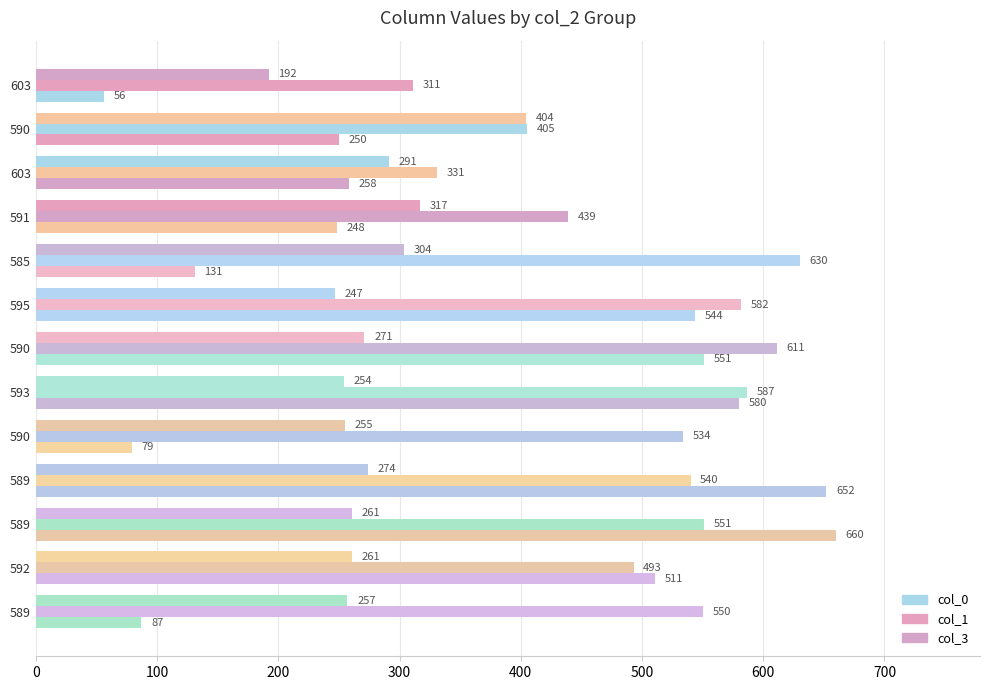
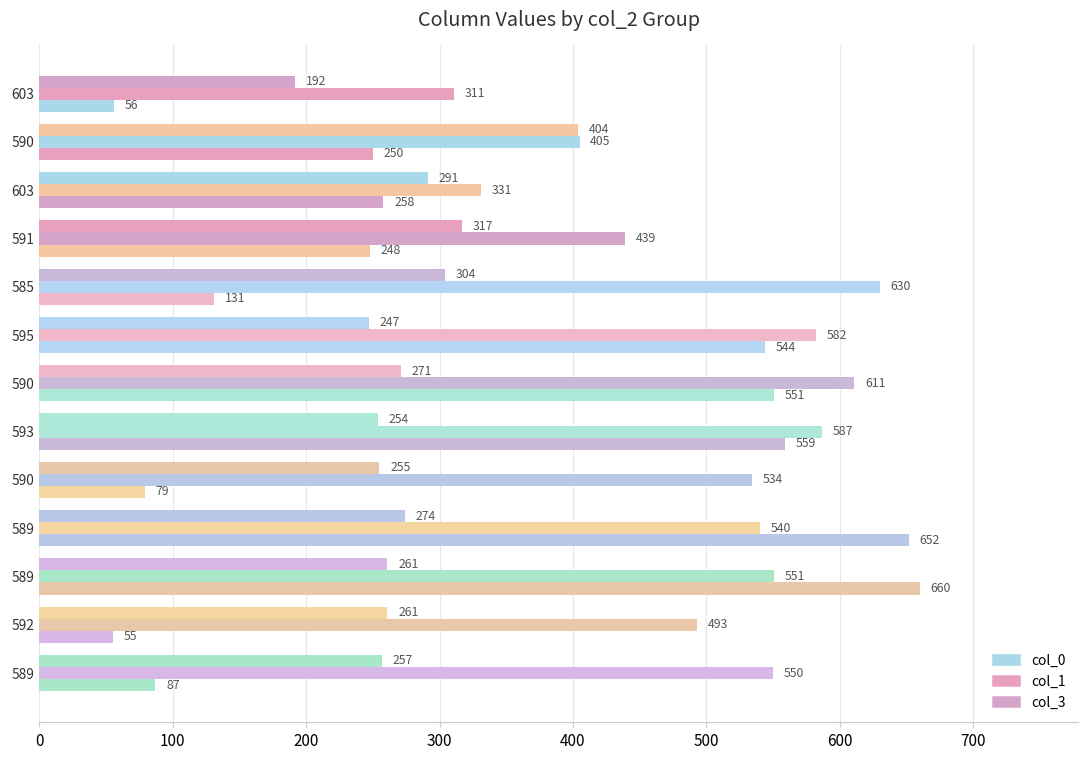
col_0, 593: 580 -> 559
col_0, 592: 511 -> 55
